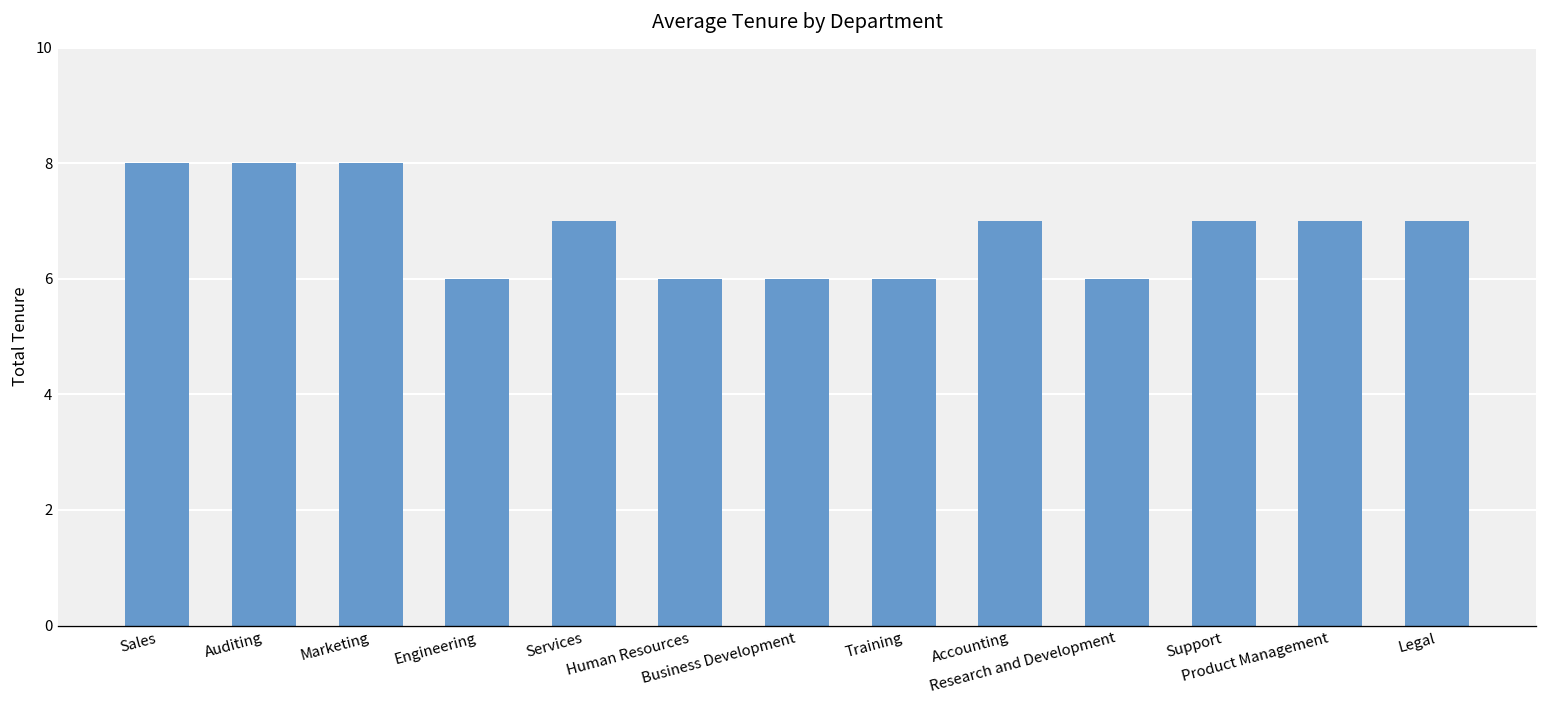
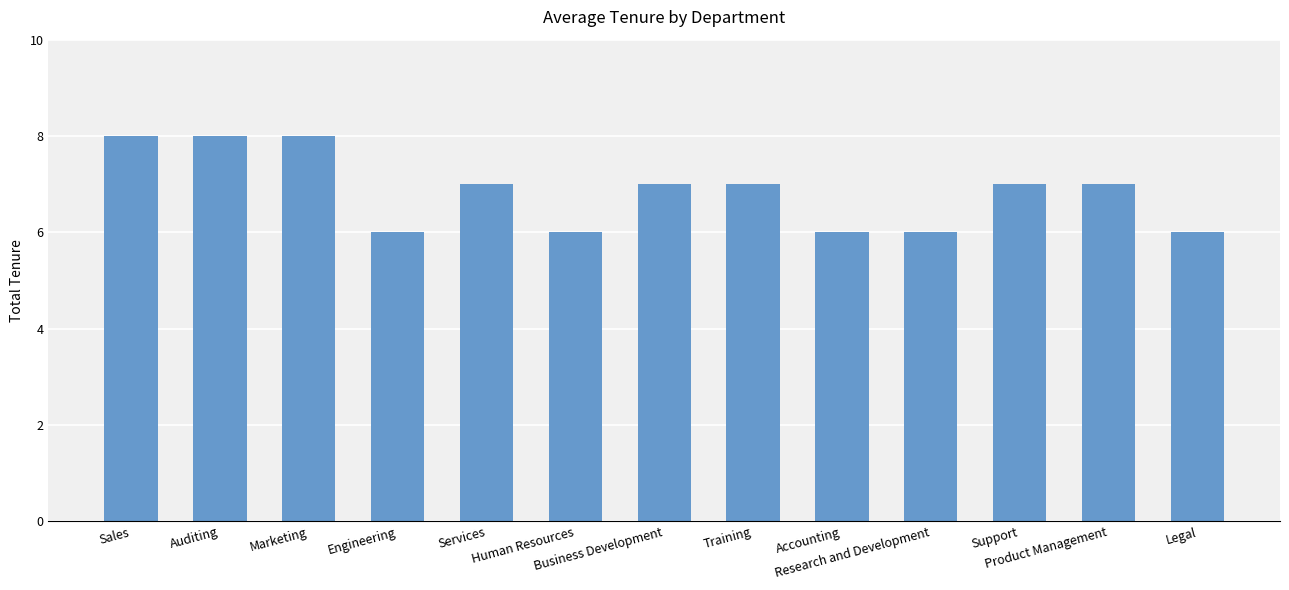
Business Development: 6 -> 7
Training: 6 -> 7
Accounting: 7 -> 6
Legal: 7 -> 6
